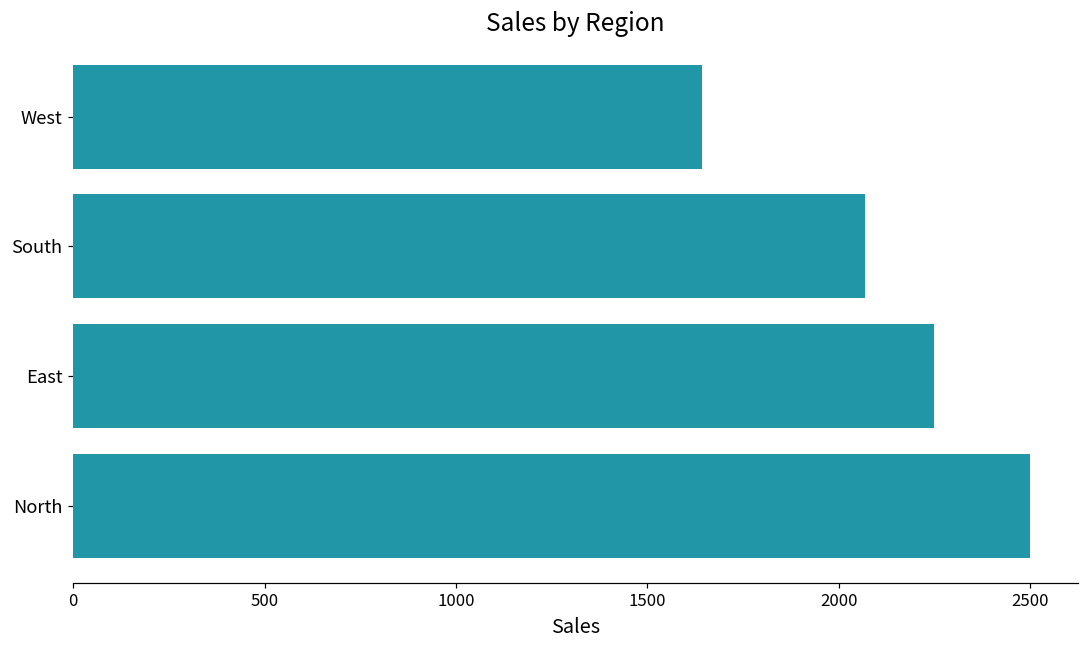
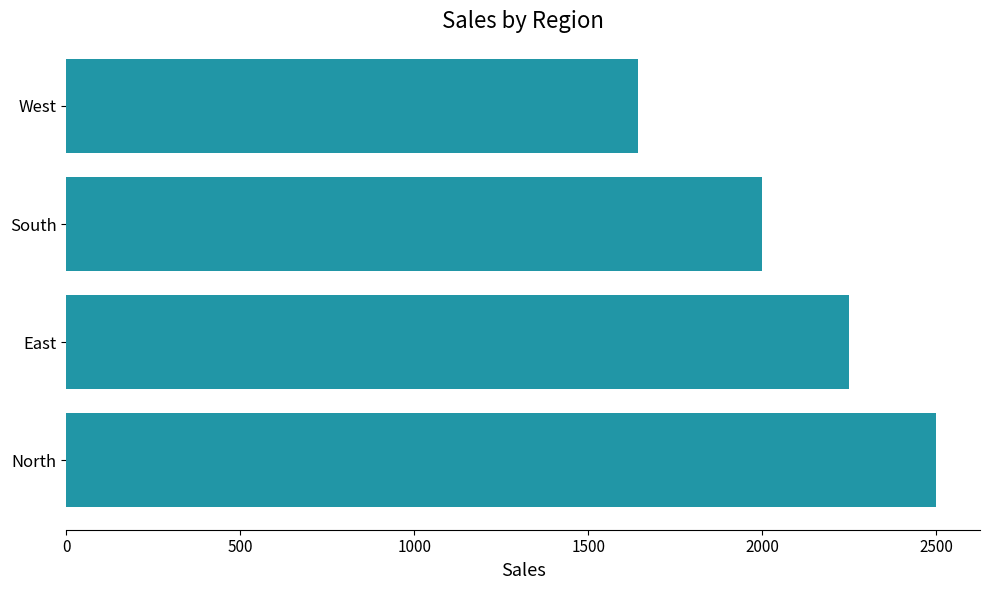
South: 2070 -> 2000
